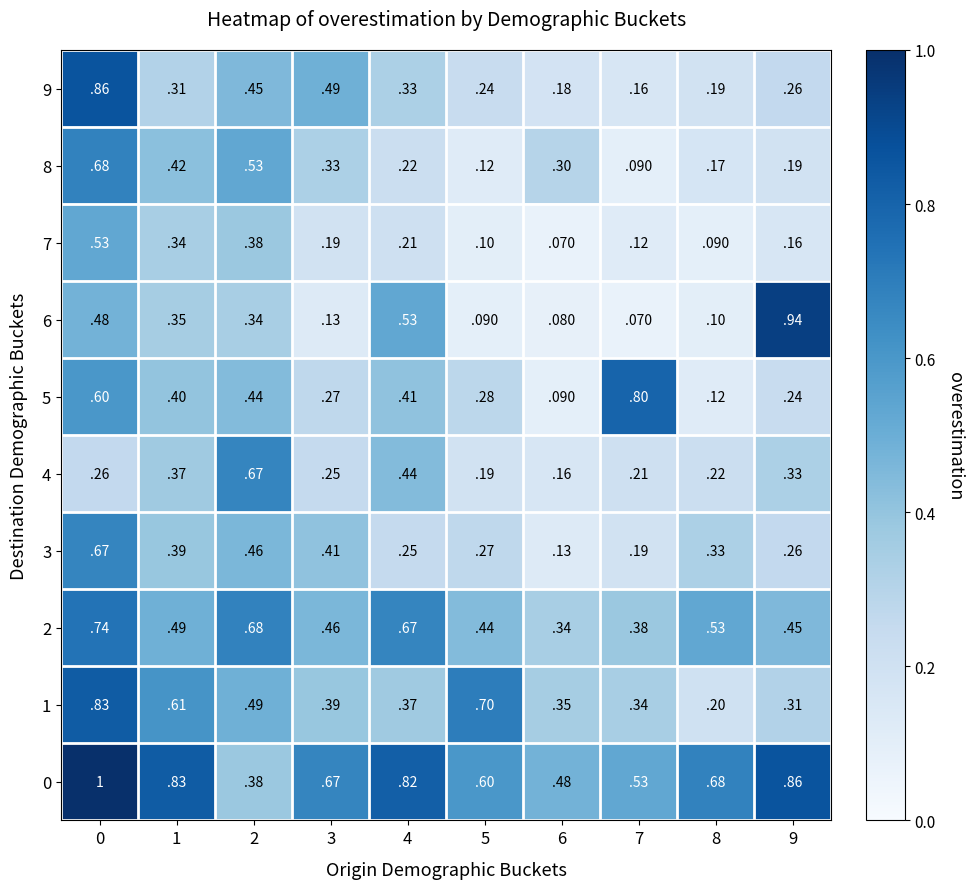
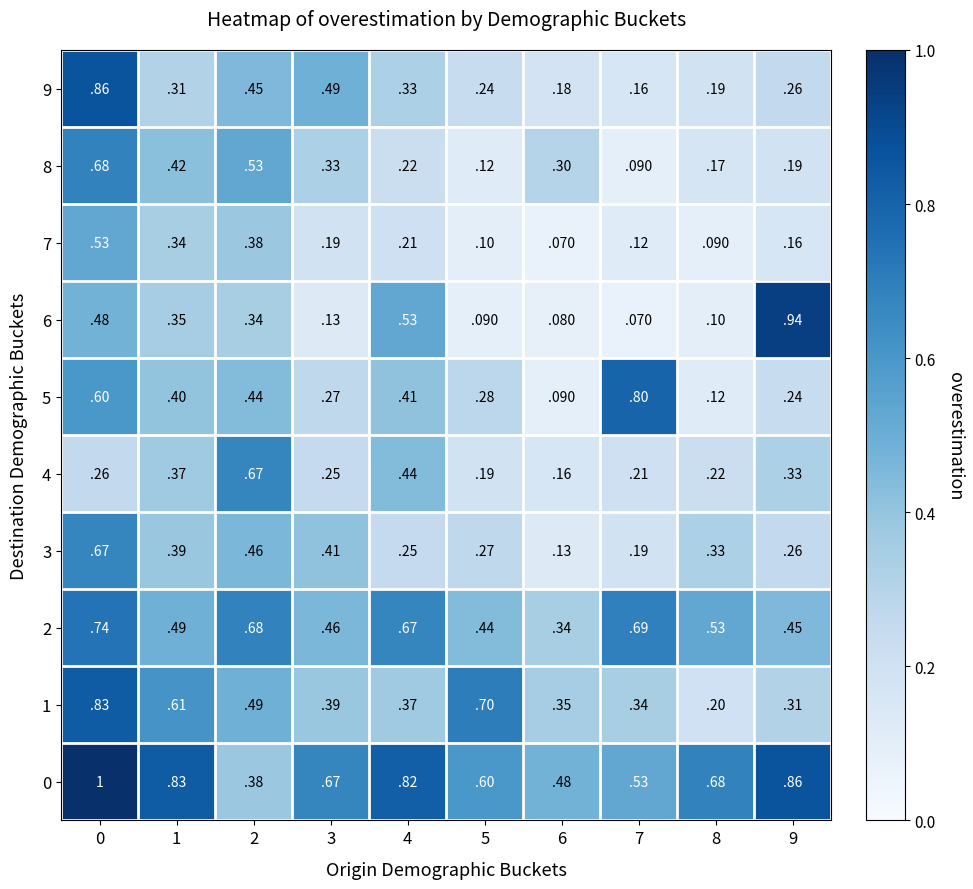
2, 7: 38 -> 69
